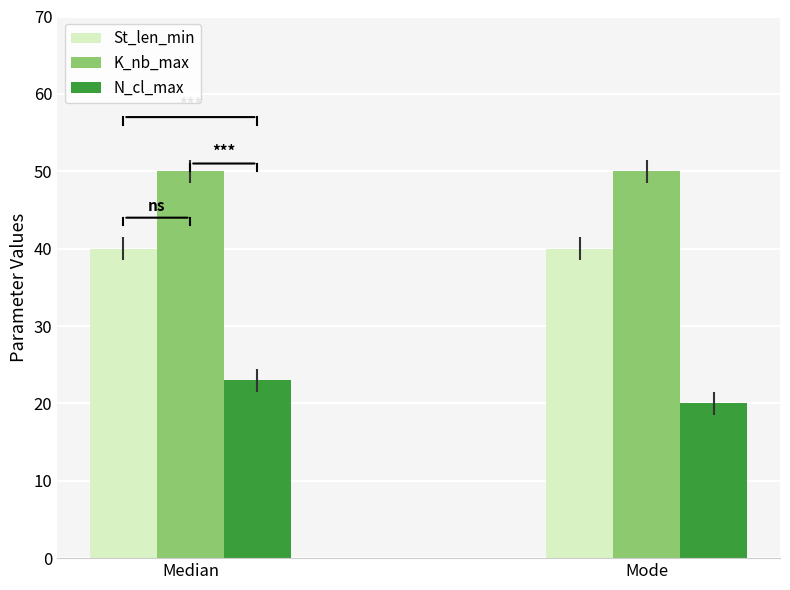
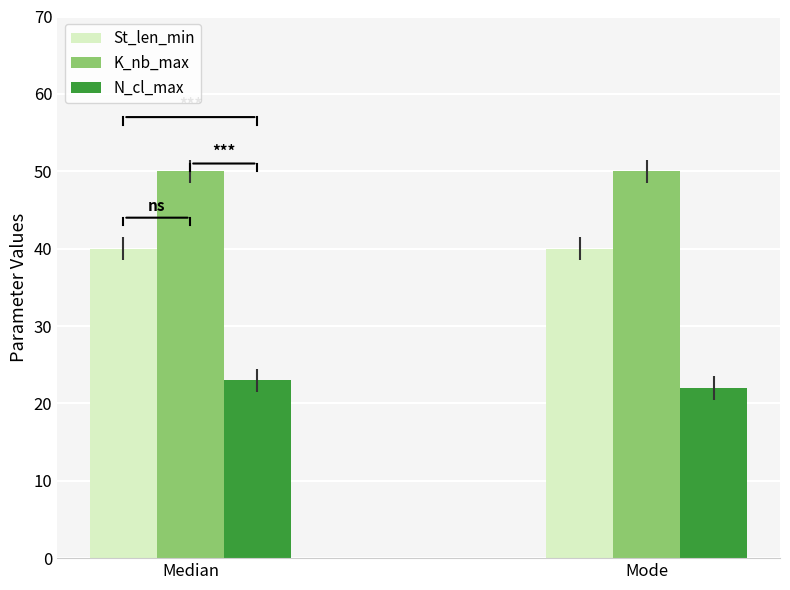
N_cl_max, Mode: 20 -> 22
